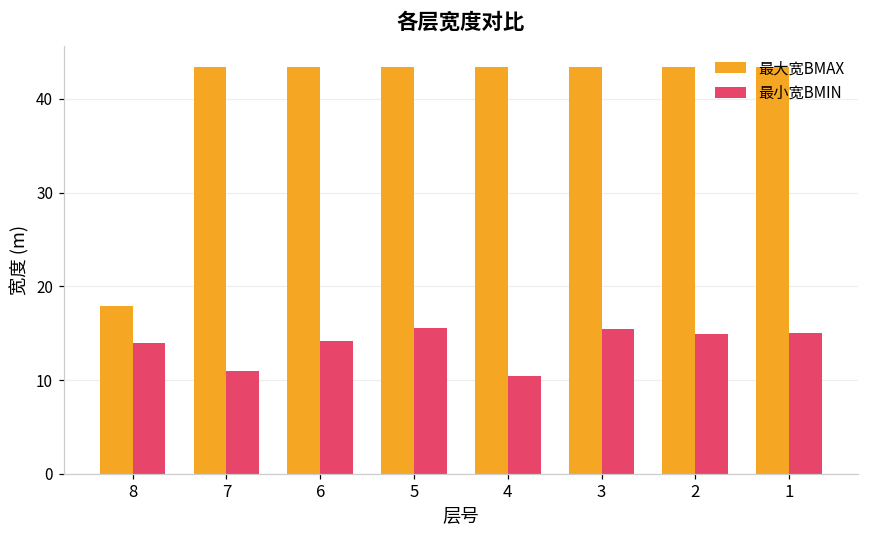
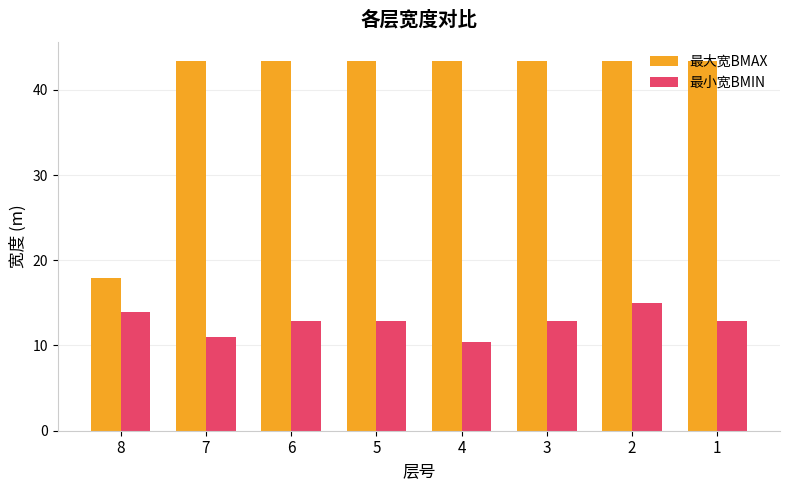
最小宽BMIN, 6: 14 -> 13
最小宽BMIN, 5: 16 -> 13
最小宽BMIN, 3: 15 -> 13
最小宽BMIN, 1: 15 -> 13
